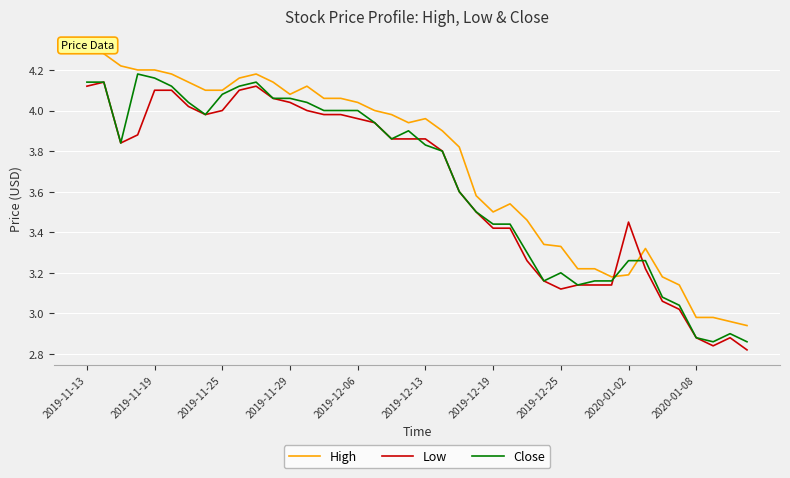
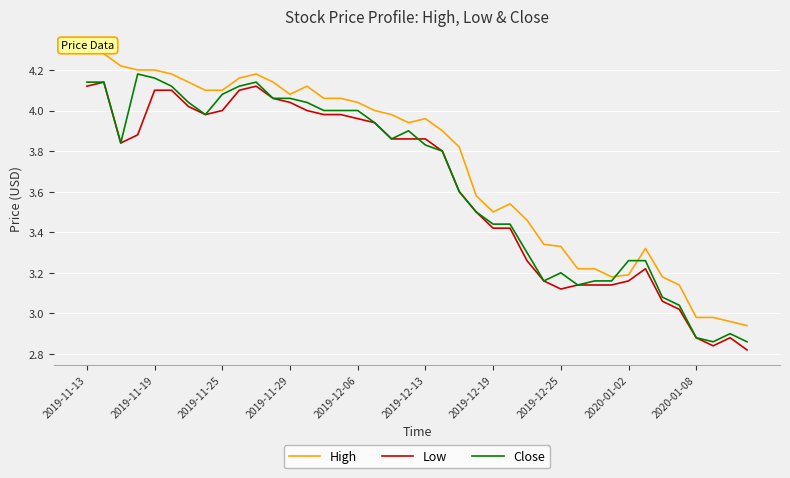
Low, 2020-01-02: 3.45 -> 3.16
